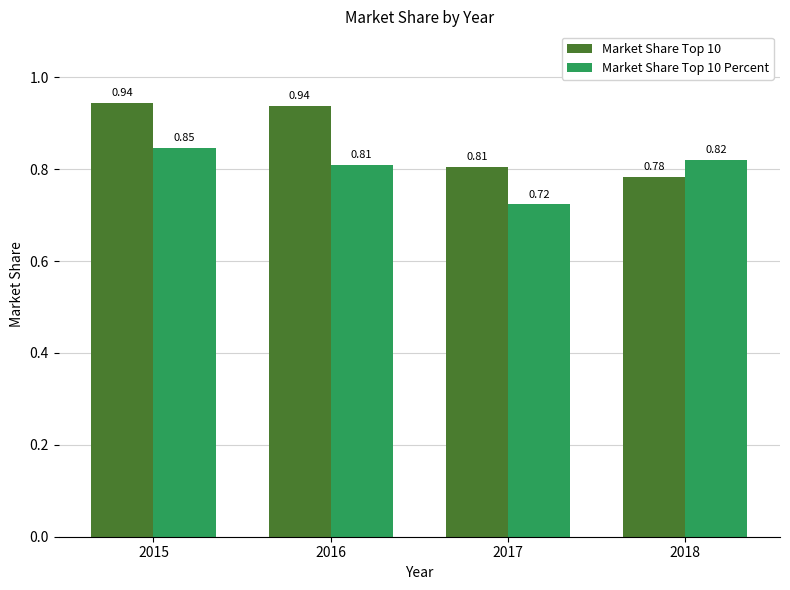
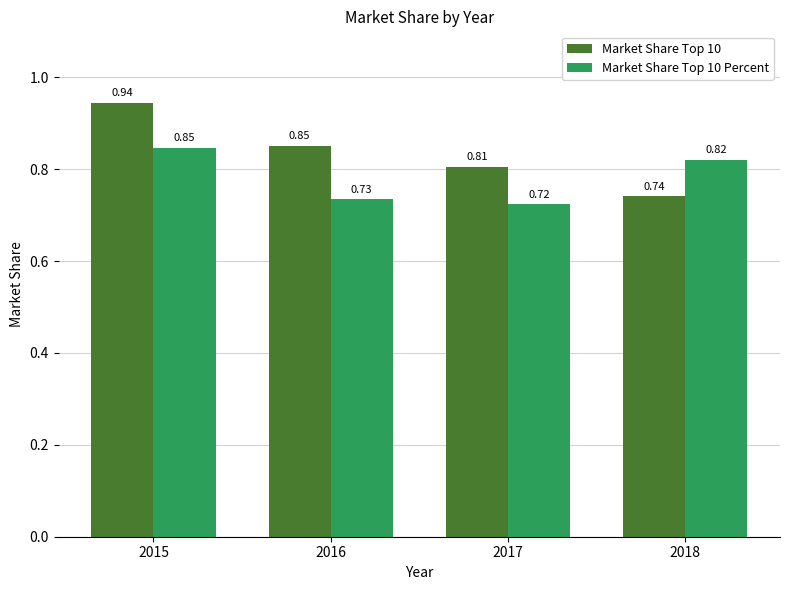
Market Share Top 10, 2016: 0.94 -> 0.85
Market Share Top 10 Percent, 2016: 0.81 -> 0.73
Market Share Top 10, 2018: 0.78 -> 0.74
